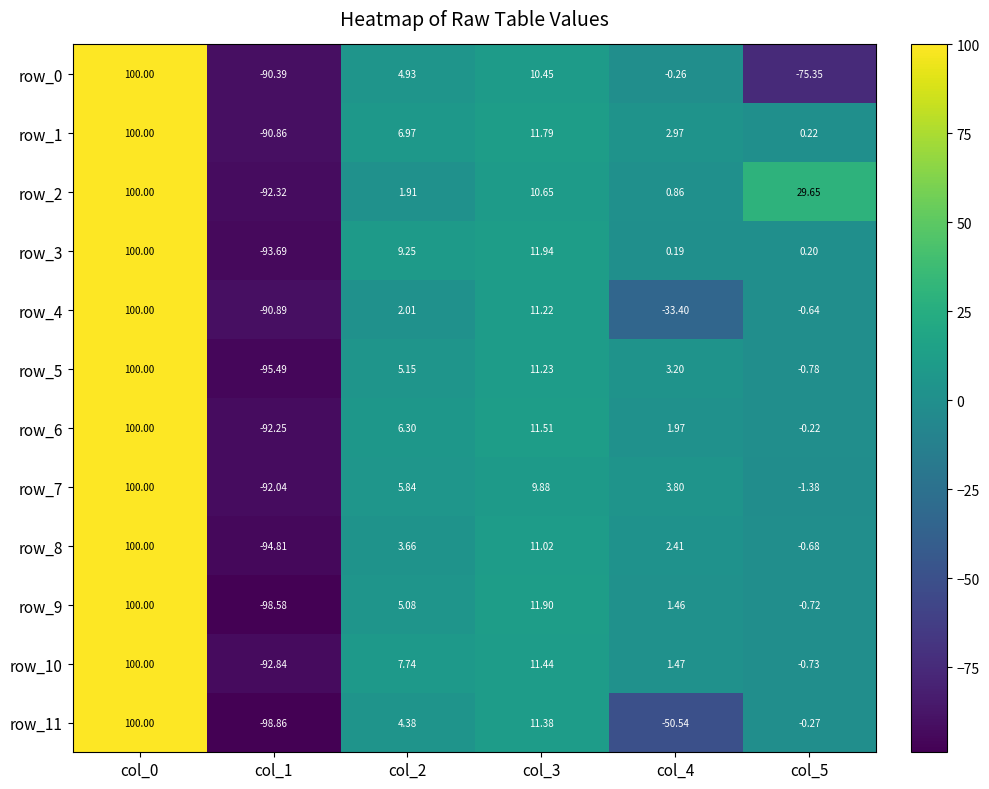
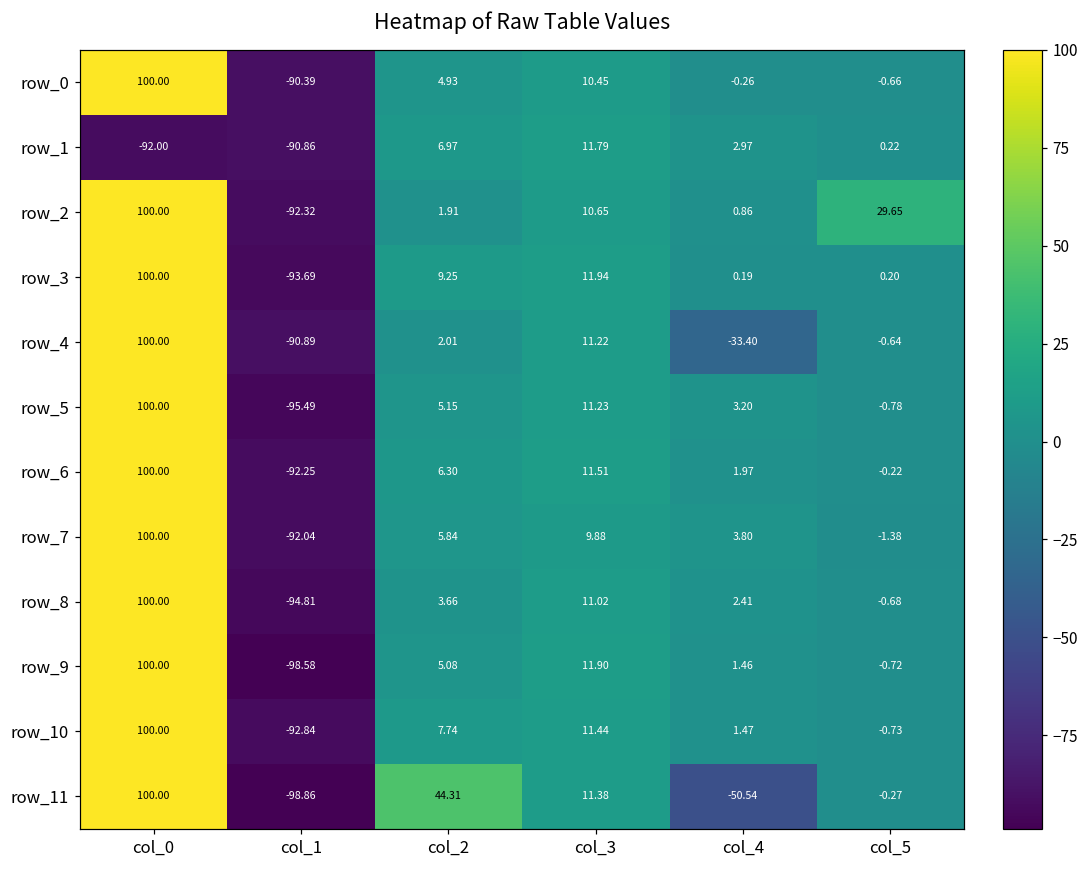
row_0, col_5: -75.35 -> -0.66
row_1, col_0: 100.00 -> -92.00
row_11, col_2: 4.38 -> 44.31
